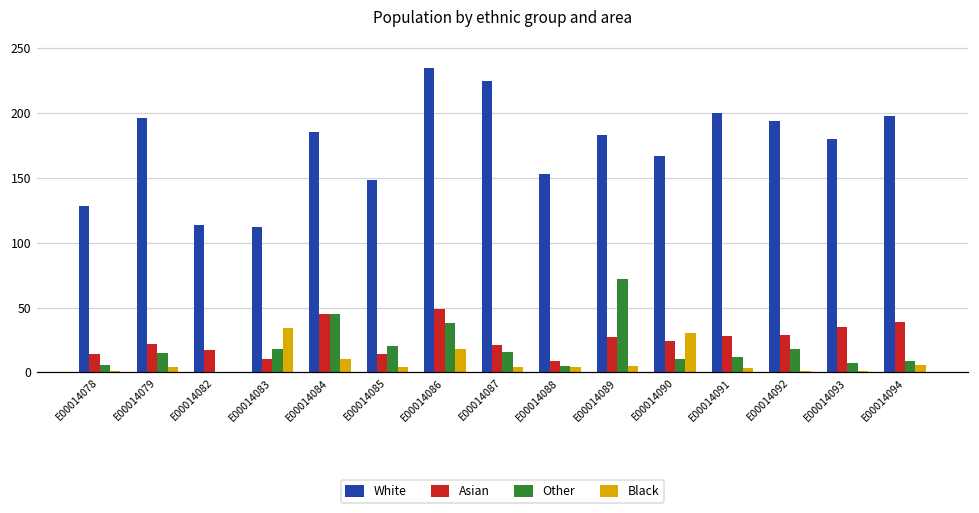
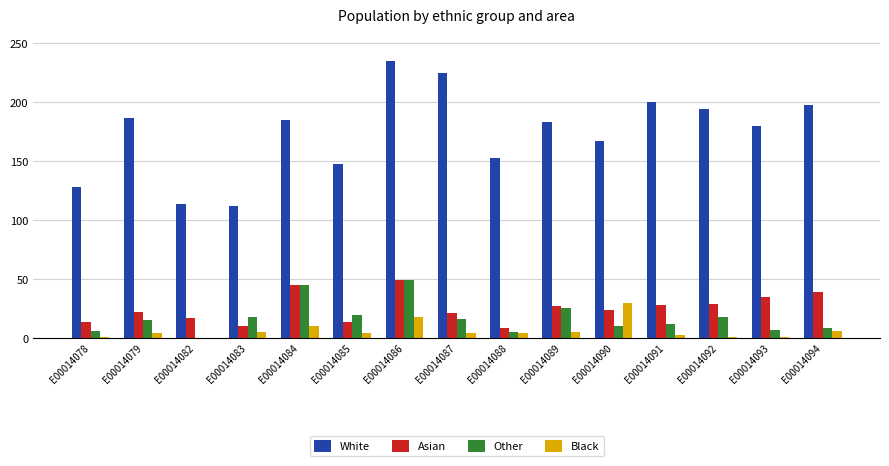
White, E00014079: 196 -> 187
Black, E00014083: 34 -> 5
Other, E00014086: 38 -> 49
Other, E00014089: 72 -> 26
